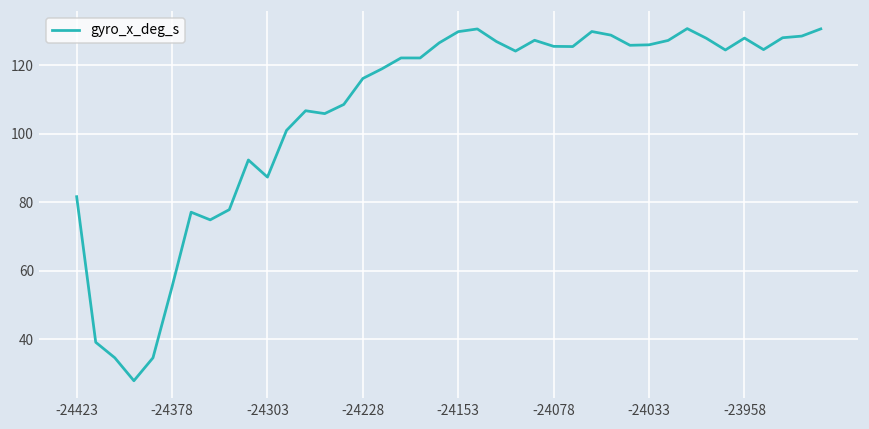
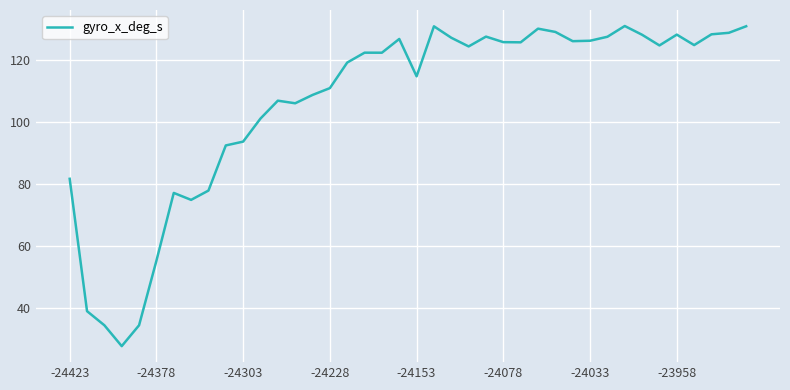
-24303: 87 -> 94
-24228: 116 -> 111
-24153: 130 -> 115
